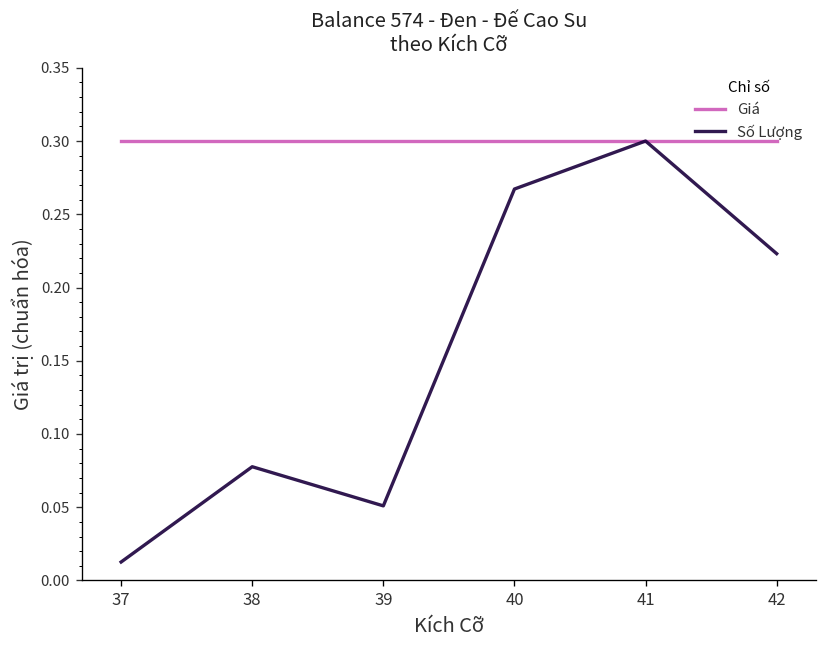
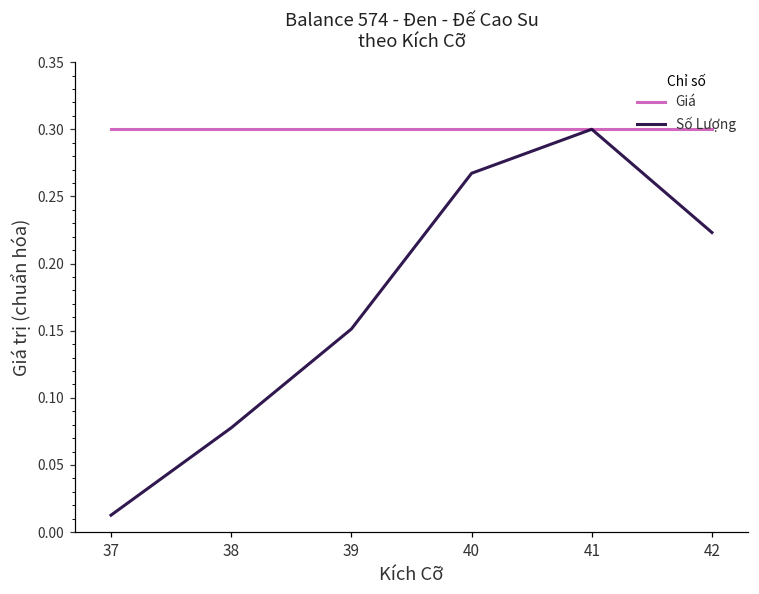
Số Lượng, 39: 0.051 -> 0.151
